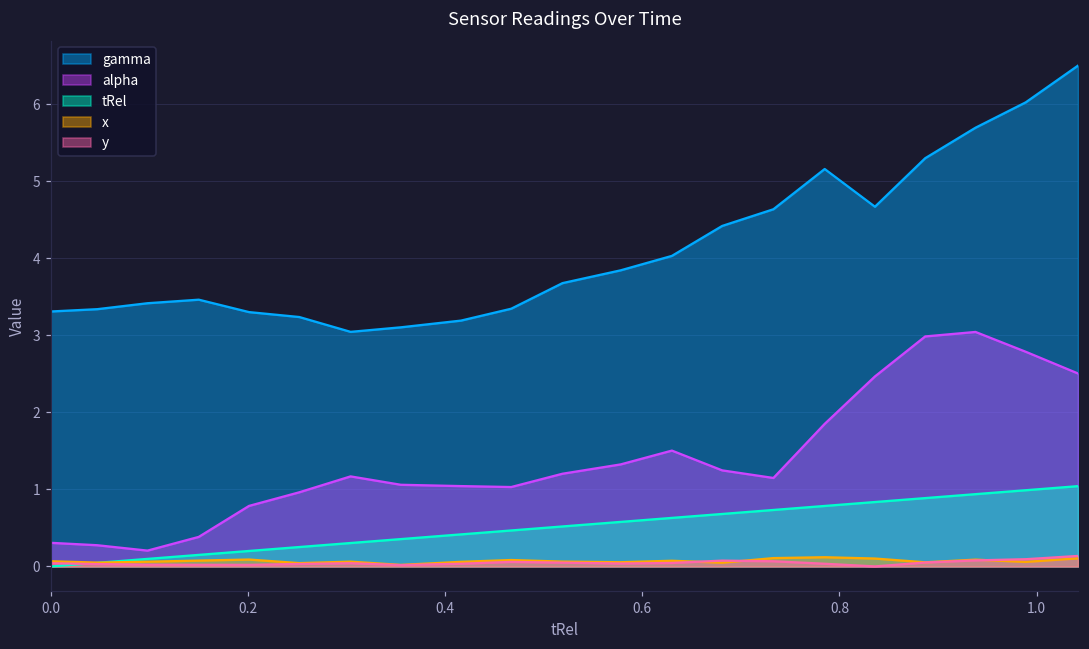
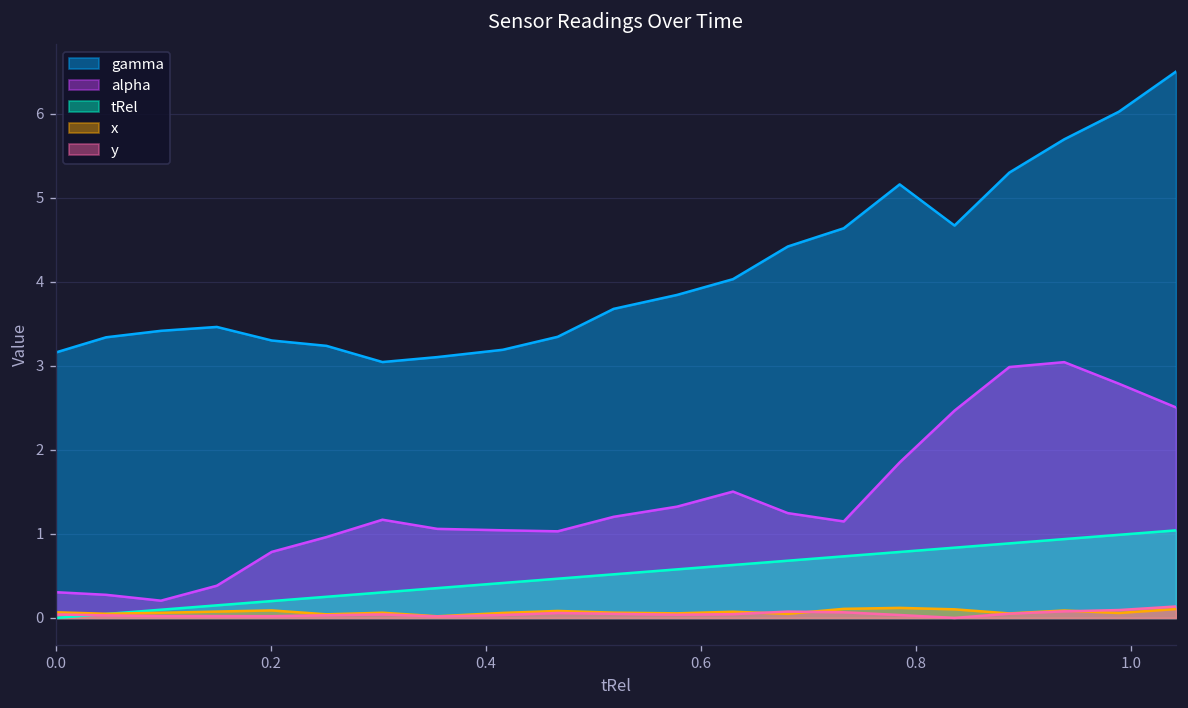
gamma, 0.0: 3.3 -> 3.2
